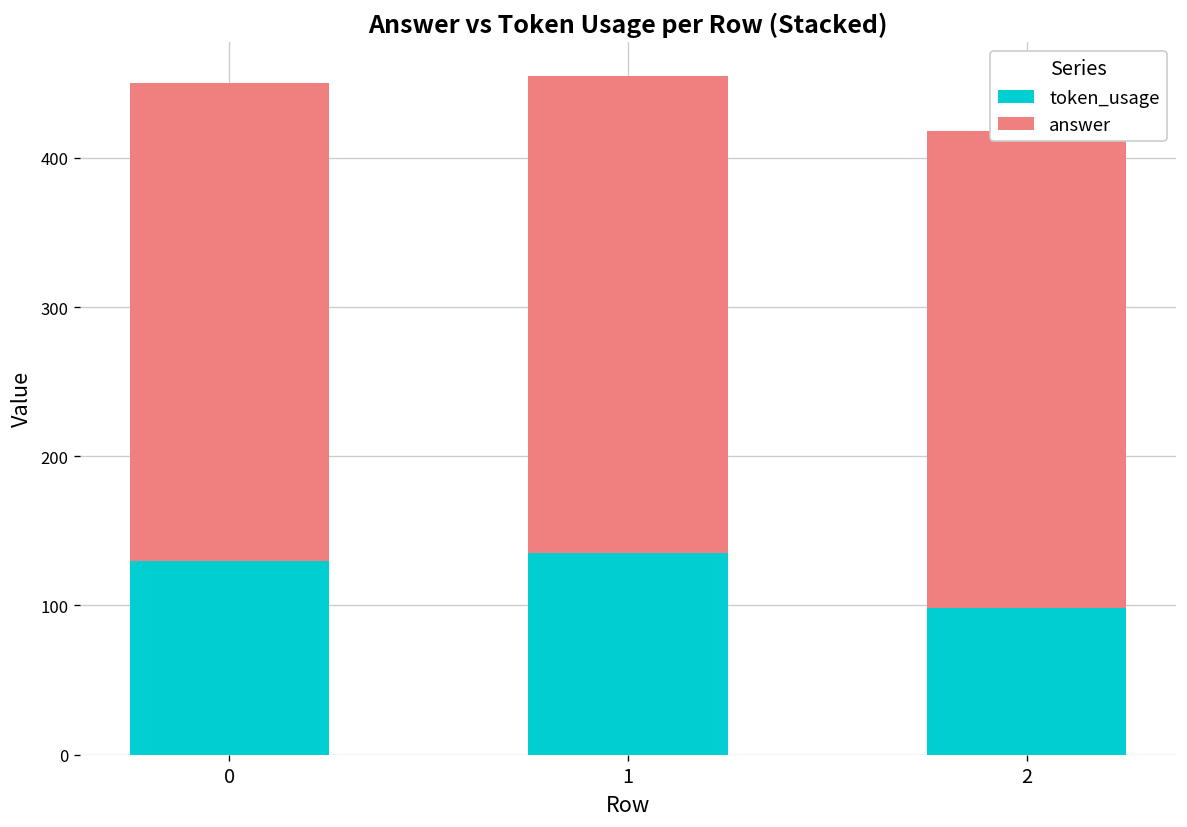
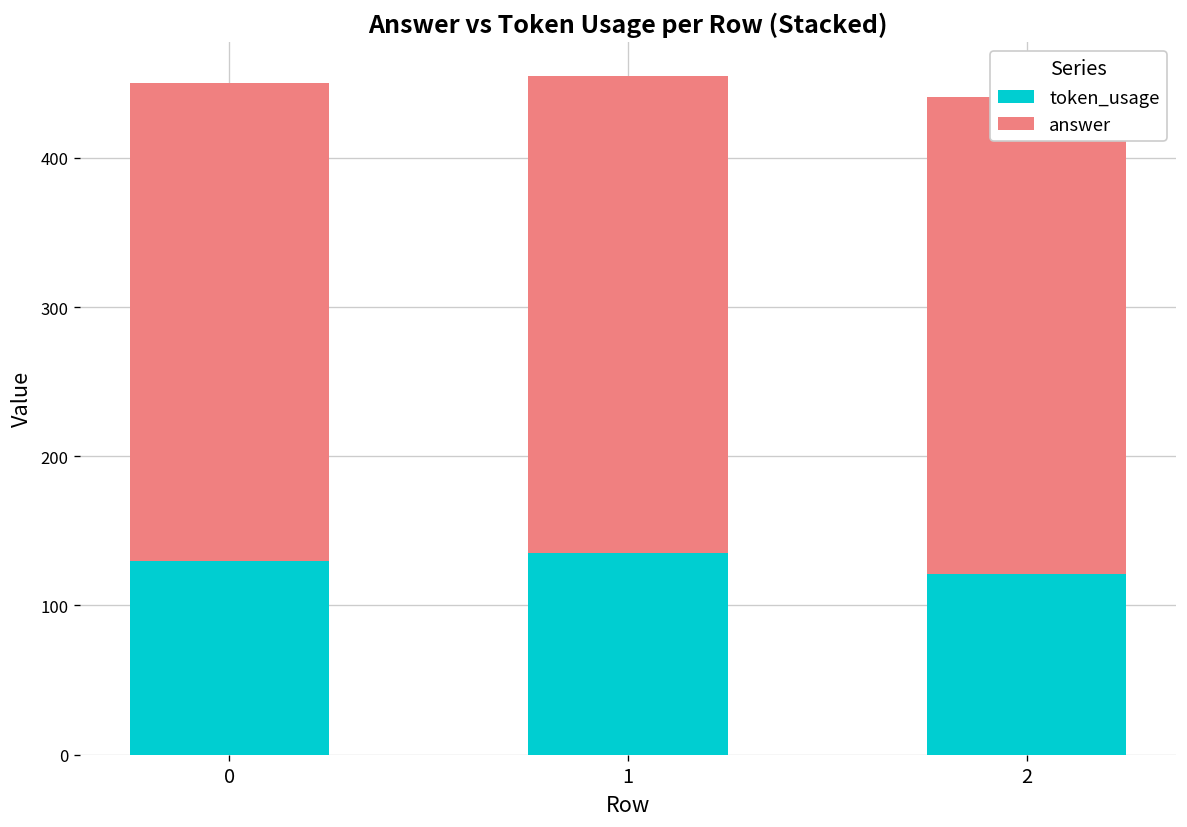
token_usage, 2: 98 -> 121
